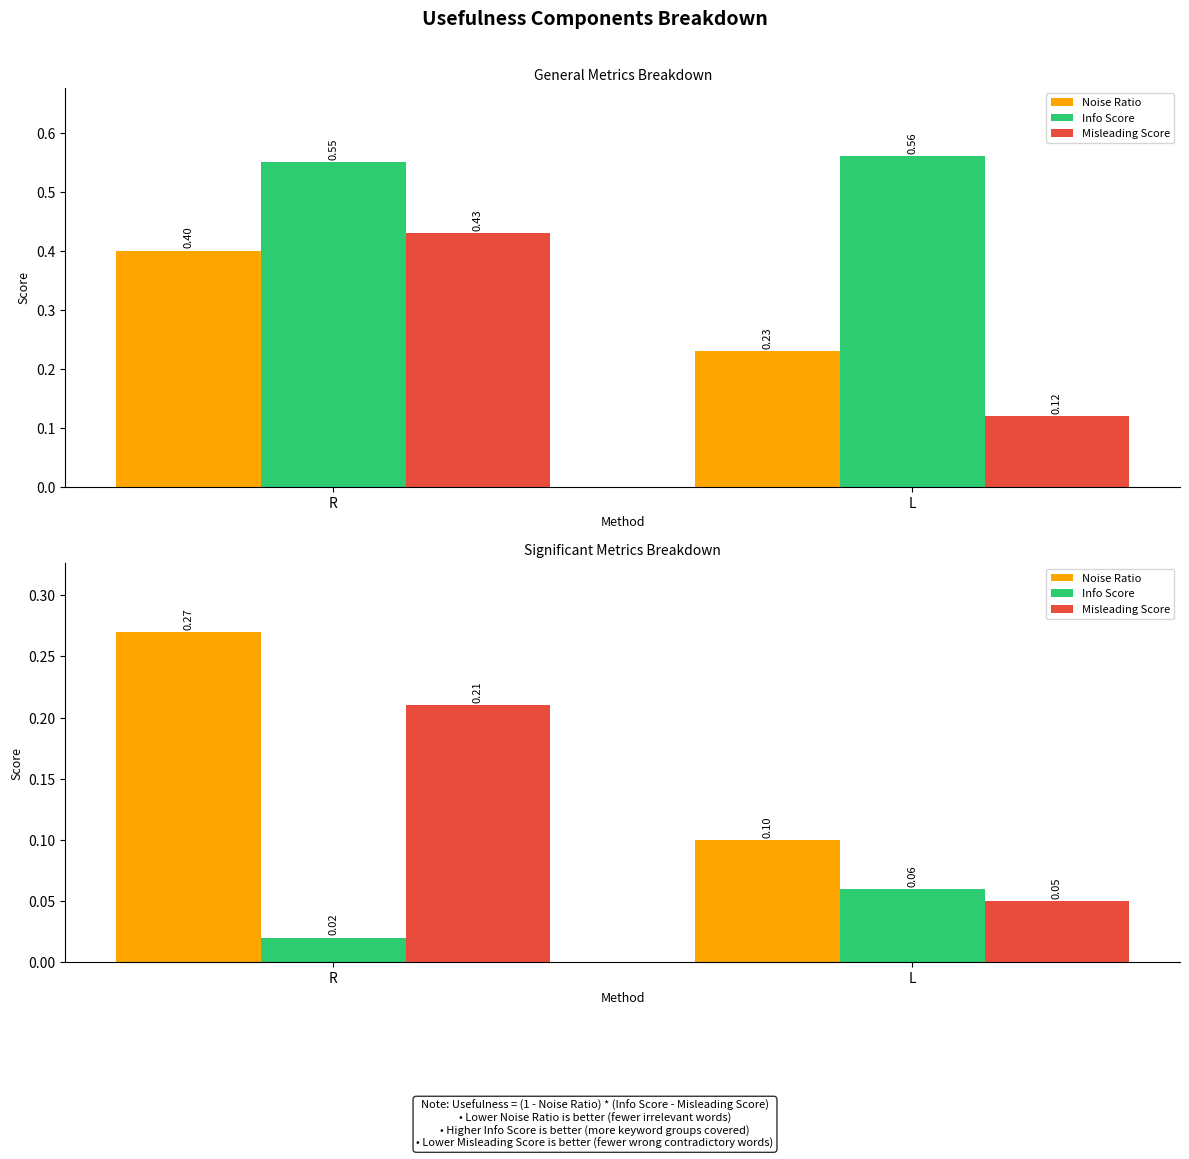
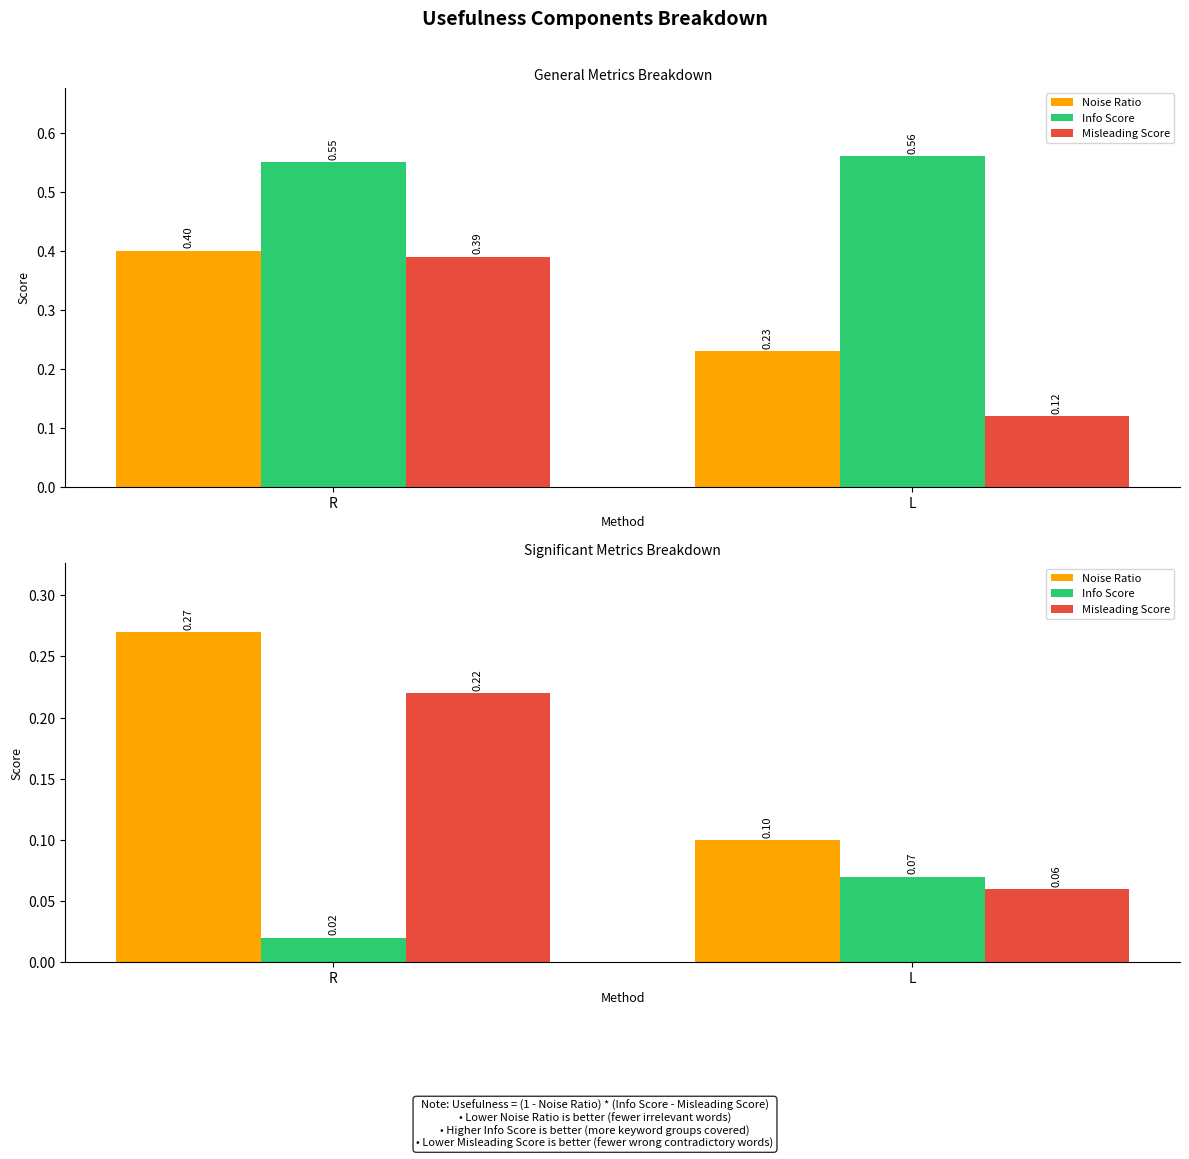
General Metrics Breakdown, Misleading Score, R: 0.43 -> 0.39
Significant Metrics Breakdown, Misleading Score, R: 0.21 -> 0.22
Significant Metrics Breakdown, Info Score, L: 0.06 -> 0.07
Significant Metrics Breakdown, Misleading Score, L: 0.05 -> 0.06
